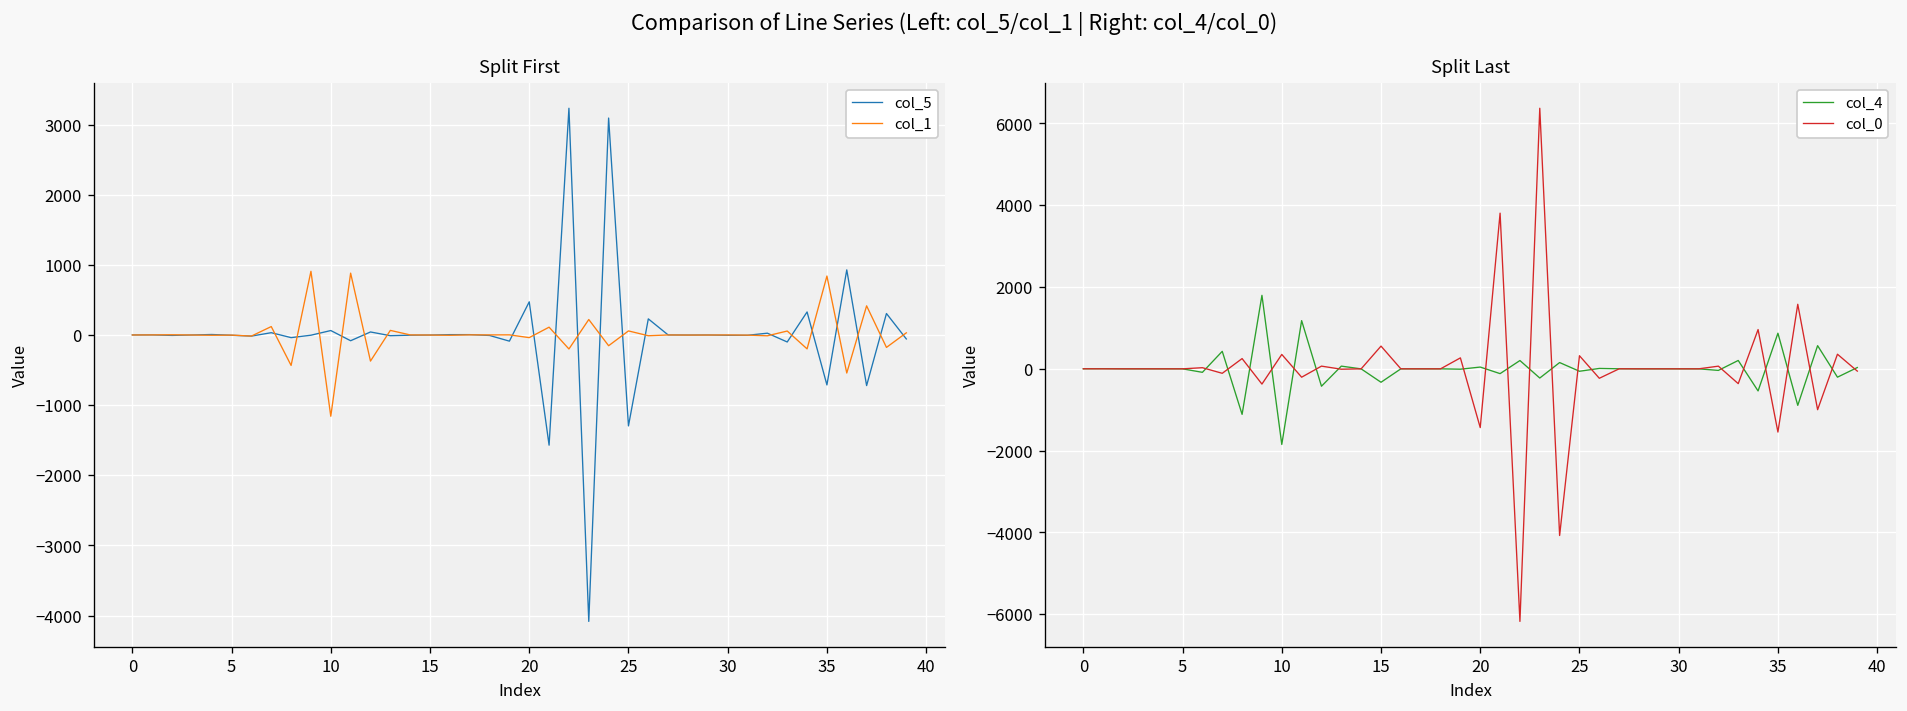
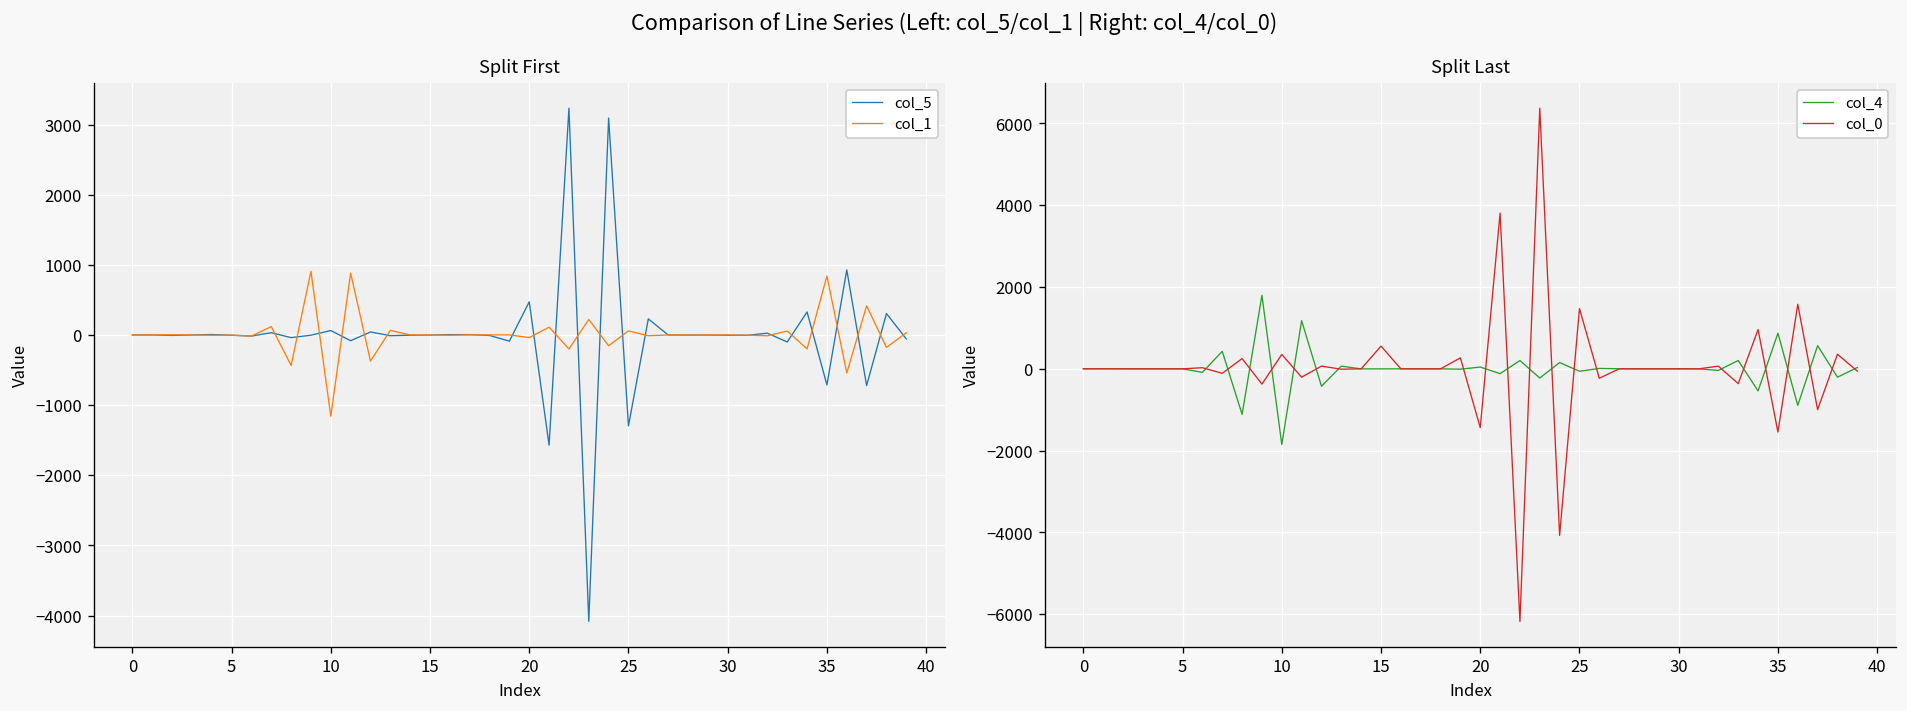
Split Last, col_4, 15: -300 -> 0
Split Last, col_0, 25: 300 -> 1500
